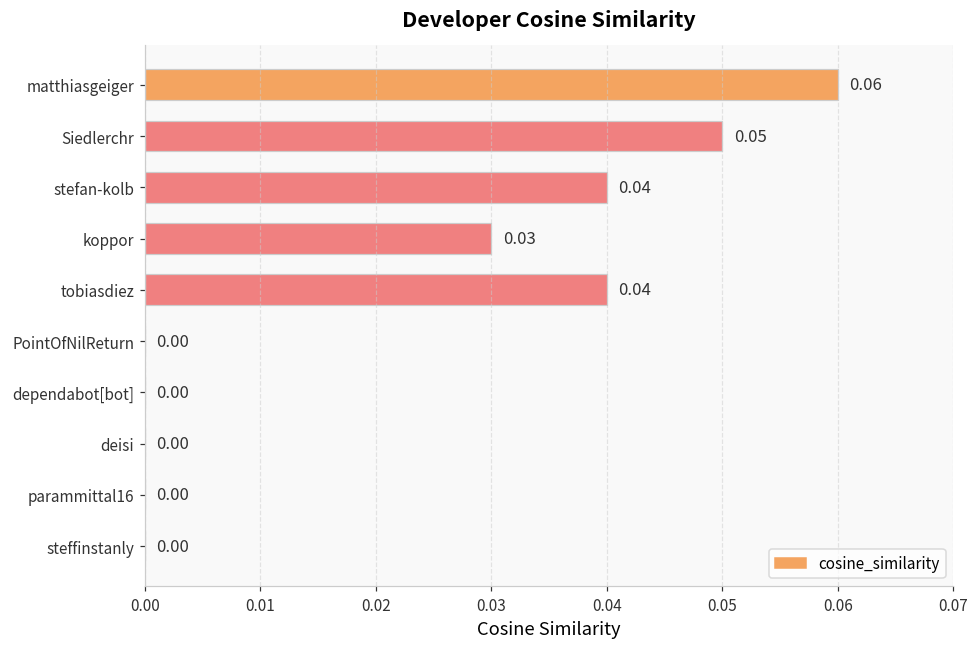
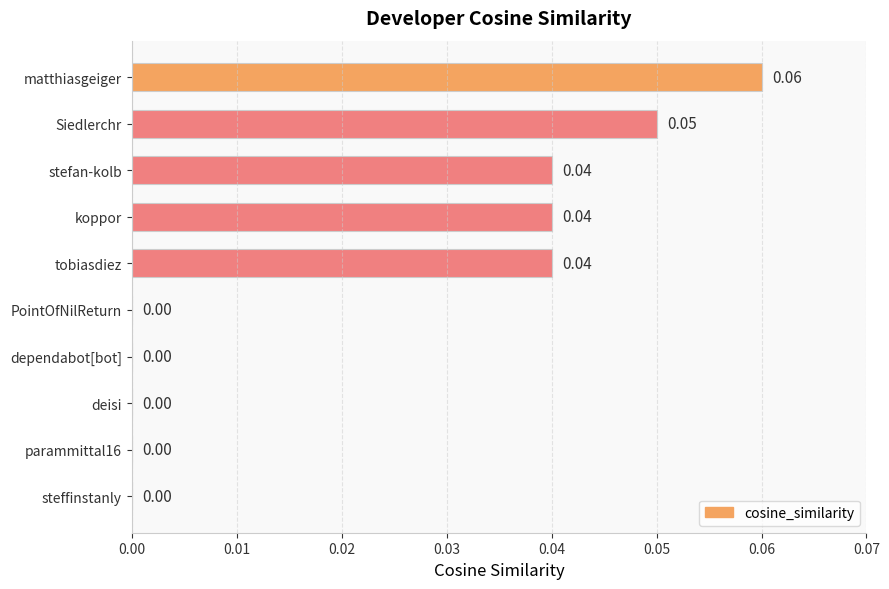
koppor: 0.03 -> 0.04
